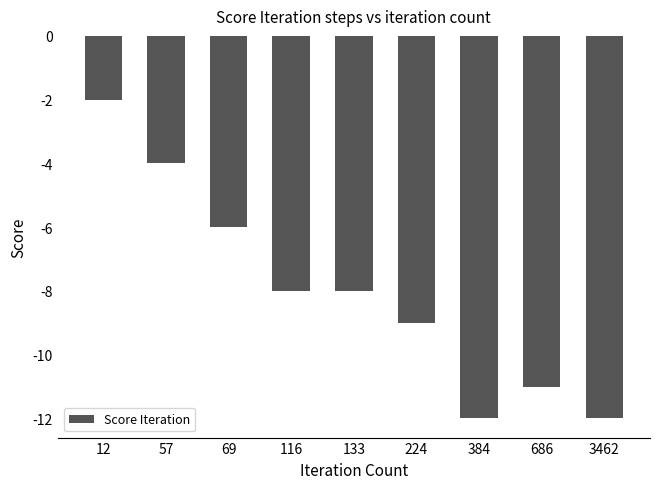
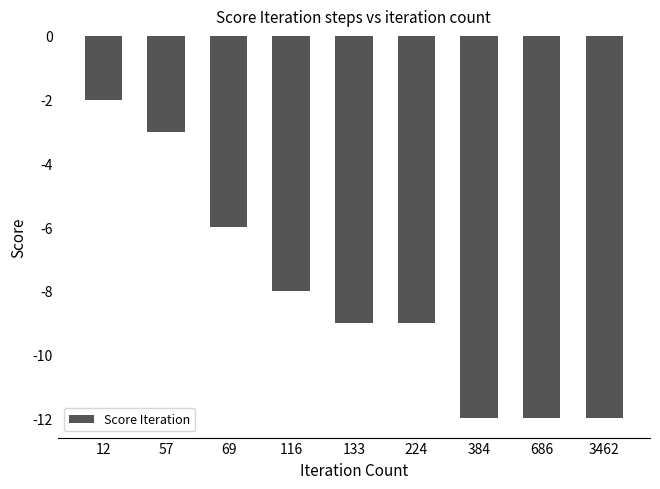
57: -4 -> -3
133: -8 -> -9
686: -11 -> -12
